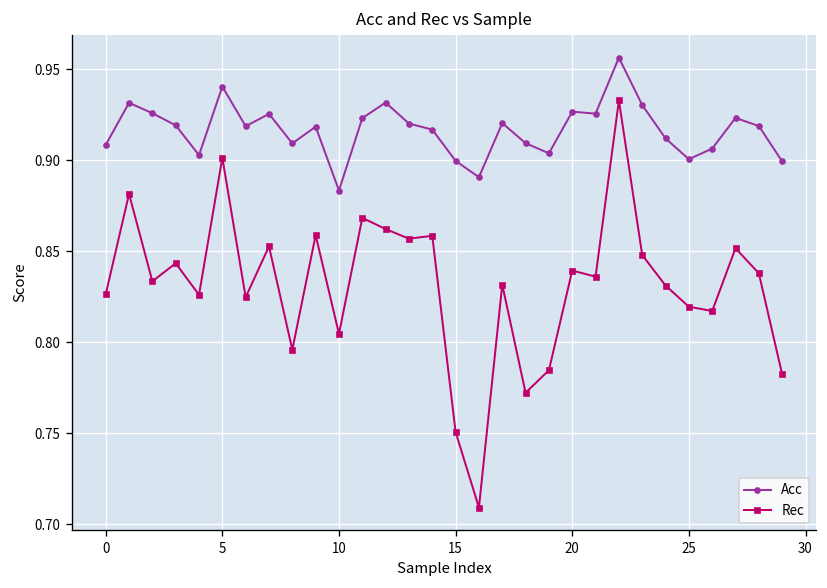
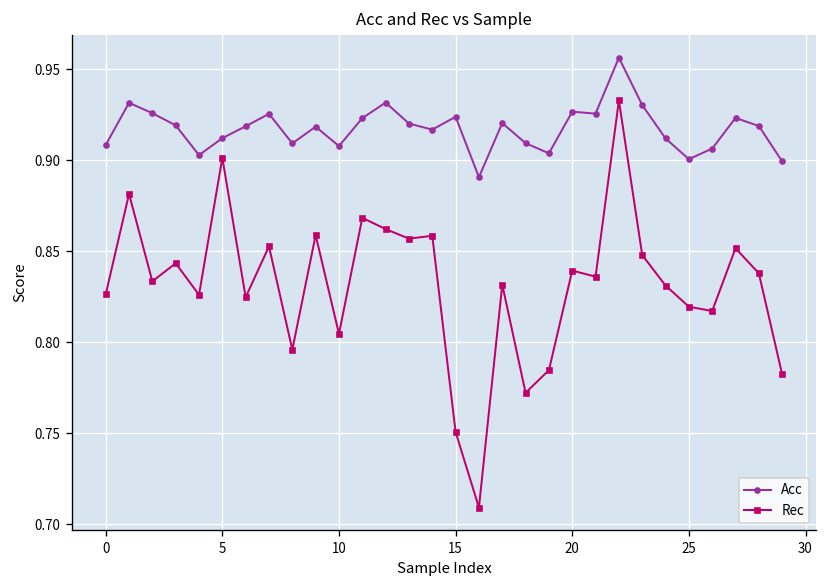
Acc, 5: 0.941 -> 0.912
Acc, 10: 0.883 -> 0.908
Acc, 15: 0.900 -> 0.924
